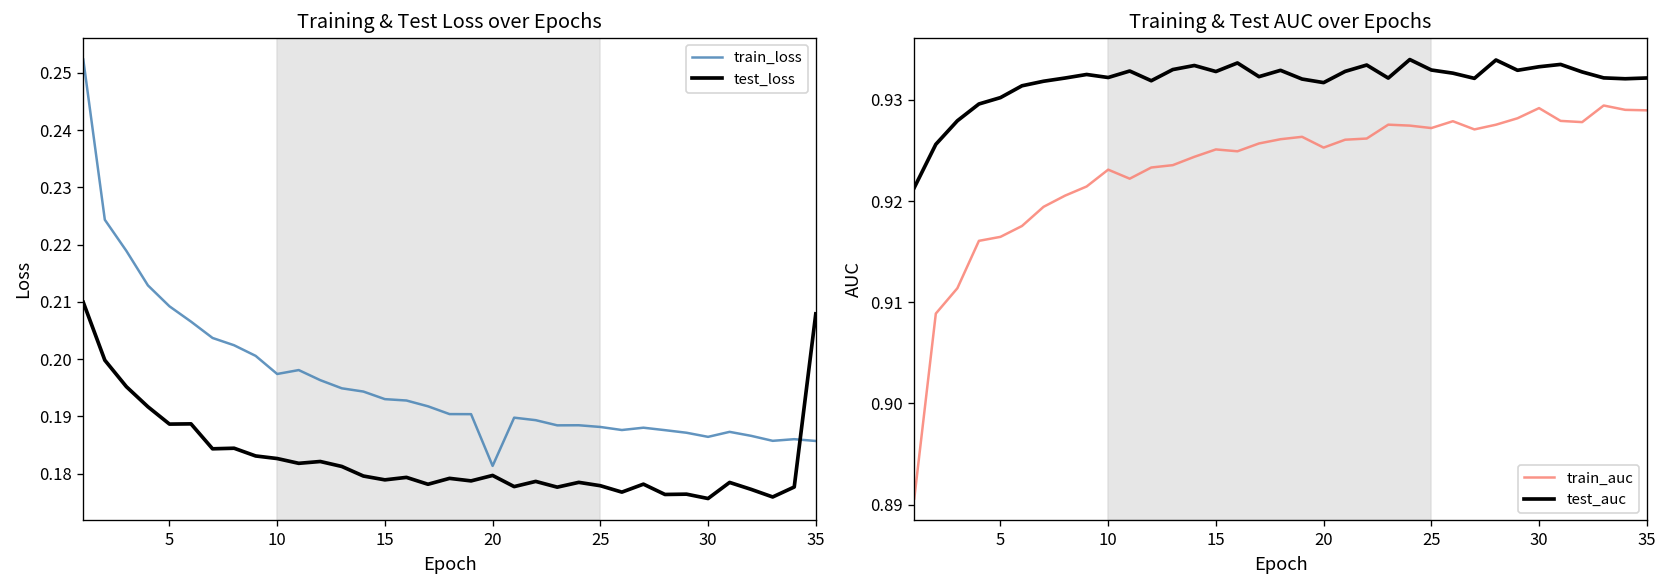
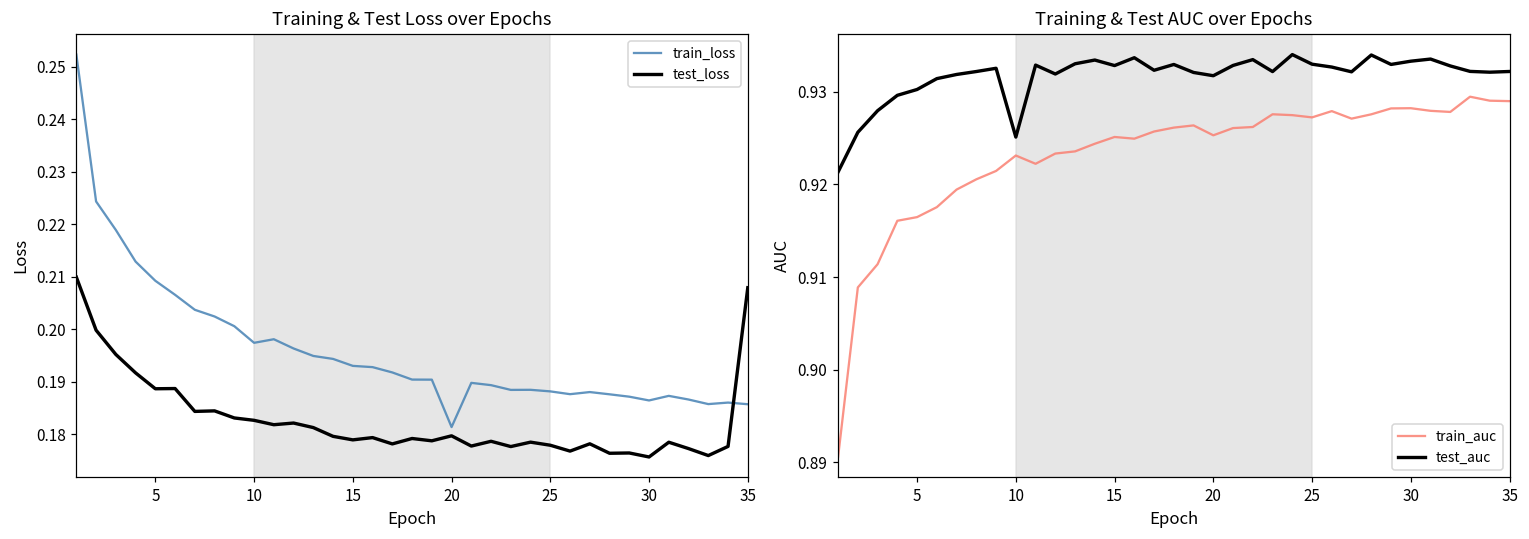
Training & Test AUC over Epochs, test_auc, 10: 0.932 -> 0.925
Training & Test AUC over Epochs, train_auc, 30: 0.929 -> 0.928
